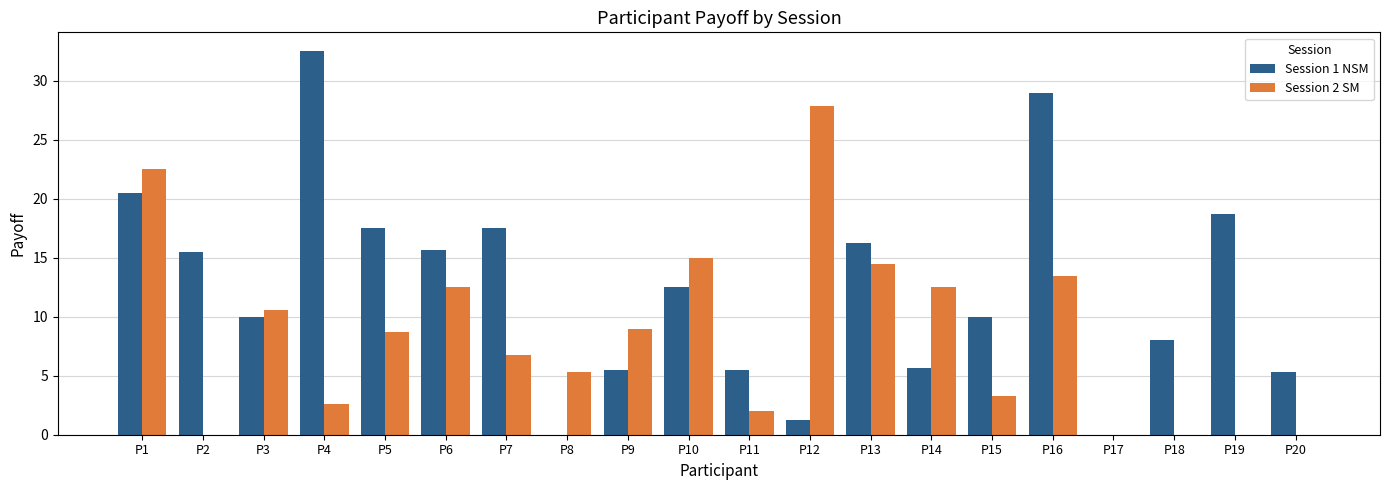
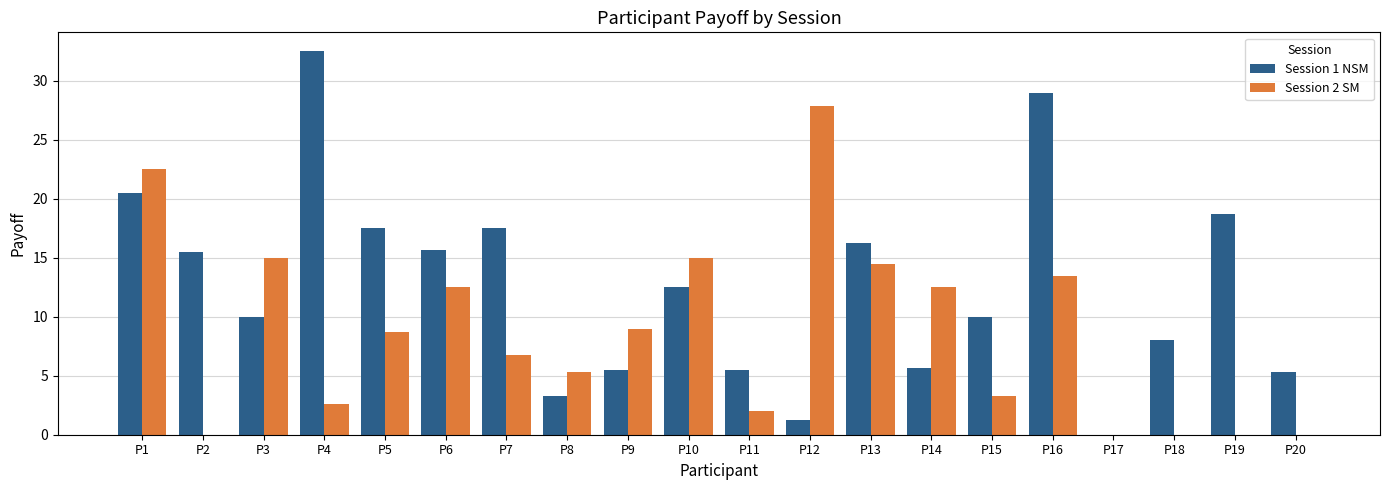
Session 2 SM, P3: 10.6 -> 15.0
Session 1 NSM, P8: 0.0 -> 3.3
